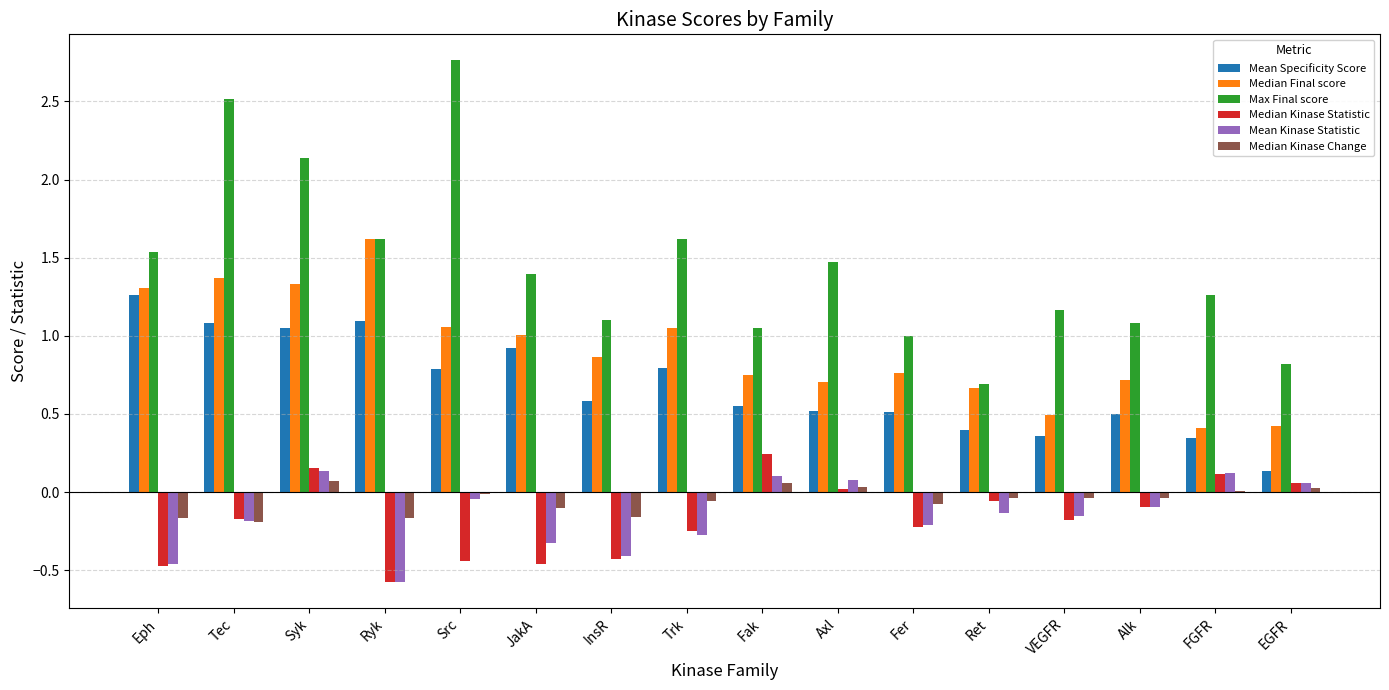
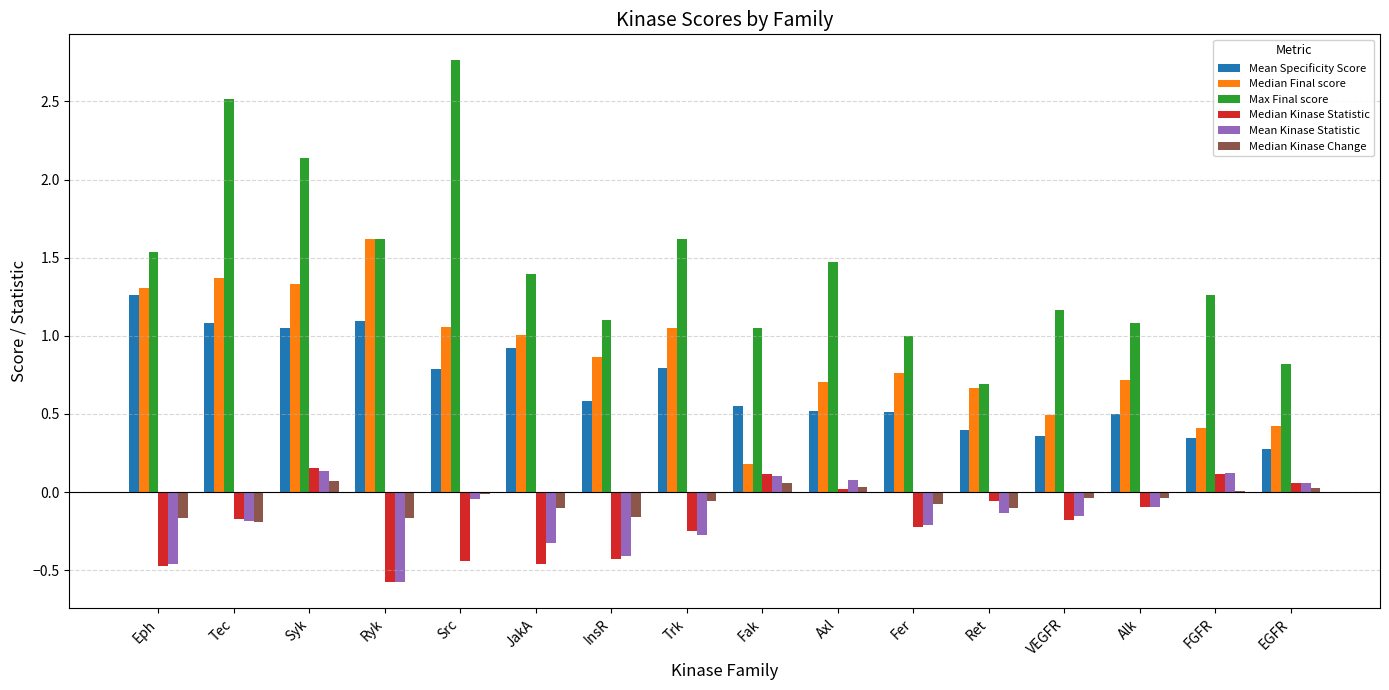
Median Final score, Fak: 0.75 -> 0.18
Median Kinase Statistic, Fak: 0.24 -> 0.11
Median Kinase Change, Ret: -0.04 -> -0.10
Mean Specificity Score, EGFR: 0.14 -> 0.27
